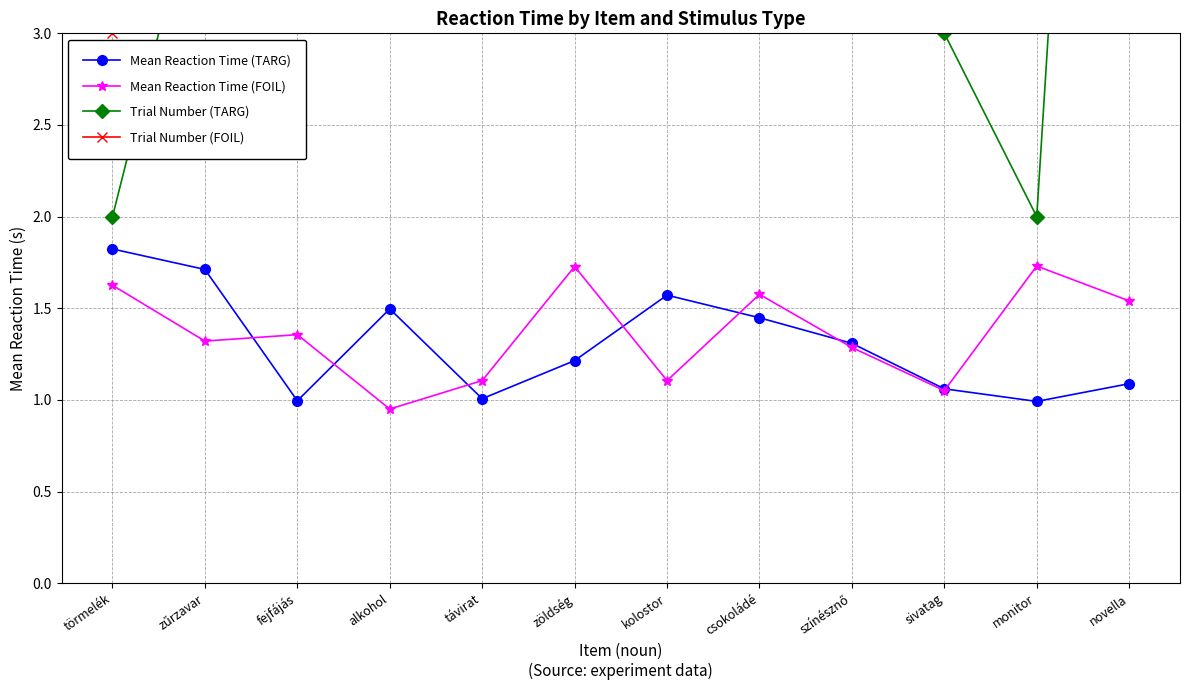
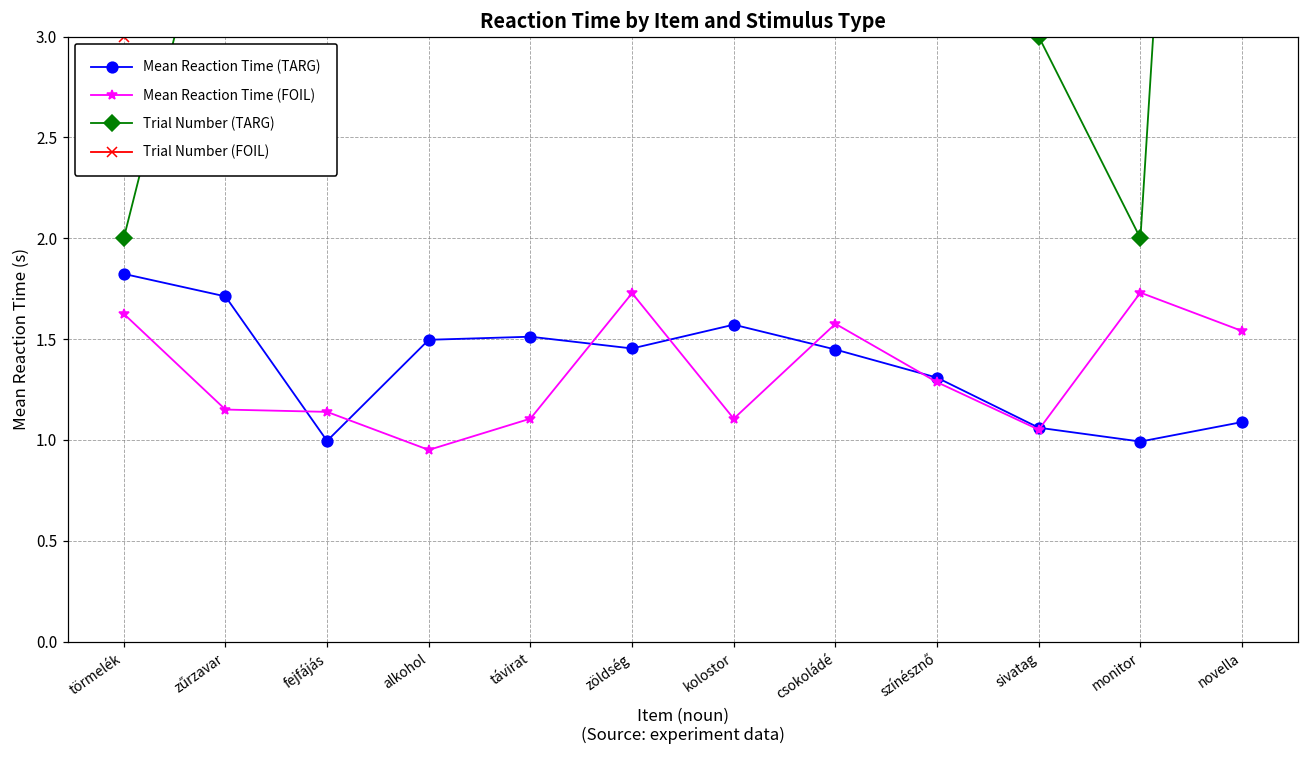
Mean Reaction Time (FOIL), zűrzavar: 1.32 -> 1.15
Mean Reaction Time (FOIL), fejfájás: 1.36 -> 1.14
Mean Reaction Time (TARG), távirat: 1.01 -> 1.51
Mean Reaction Time (TARG), zöldség: 1.21 -> 1.45
